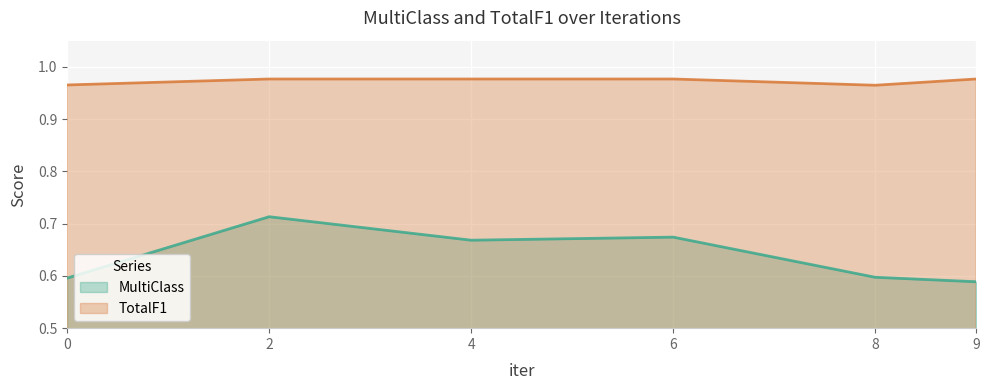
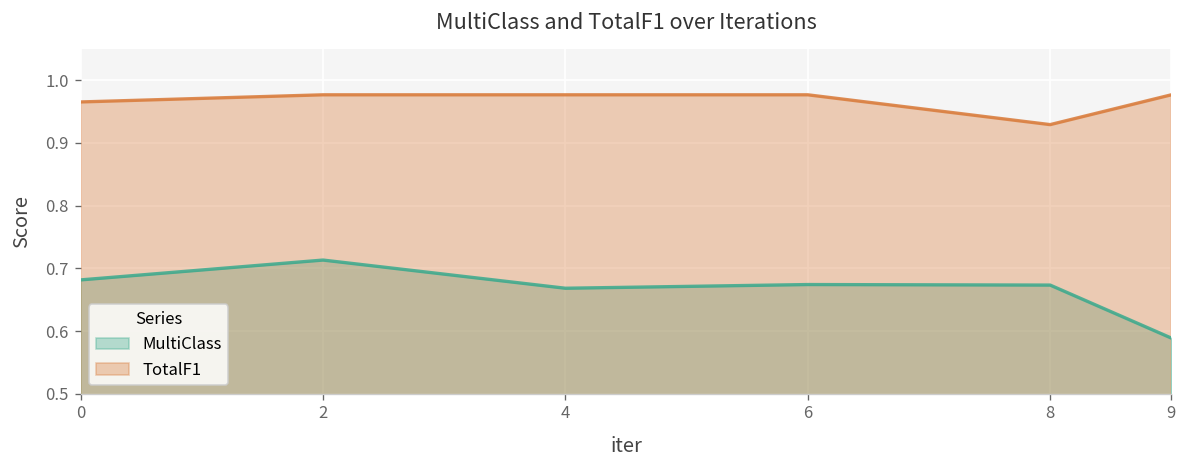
MultiClass, 0: 0.60 -> 0.68
MultiClass, 8: 0.60 -> 0.67
TotalF1, 8: 0.96 -> 0.93
